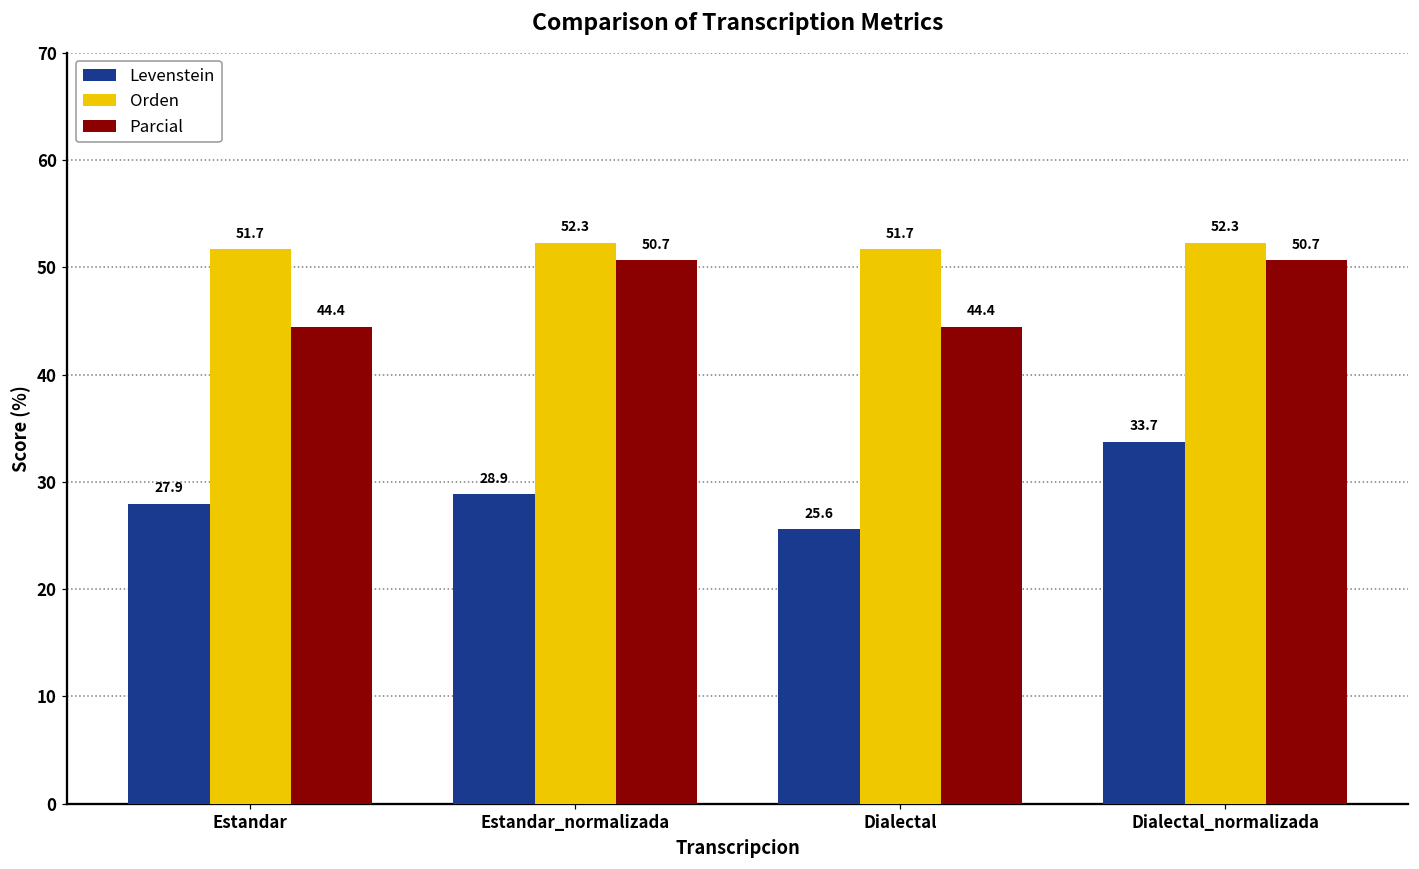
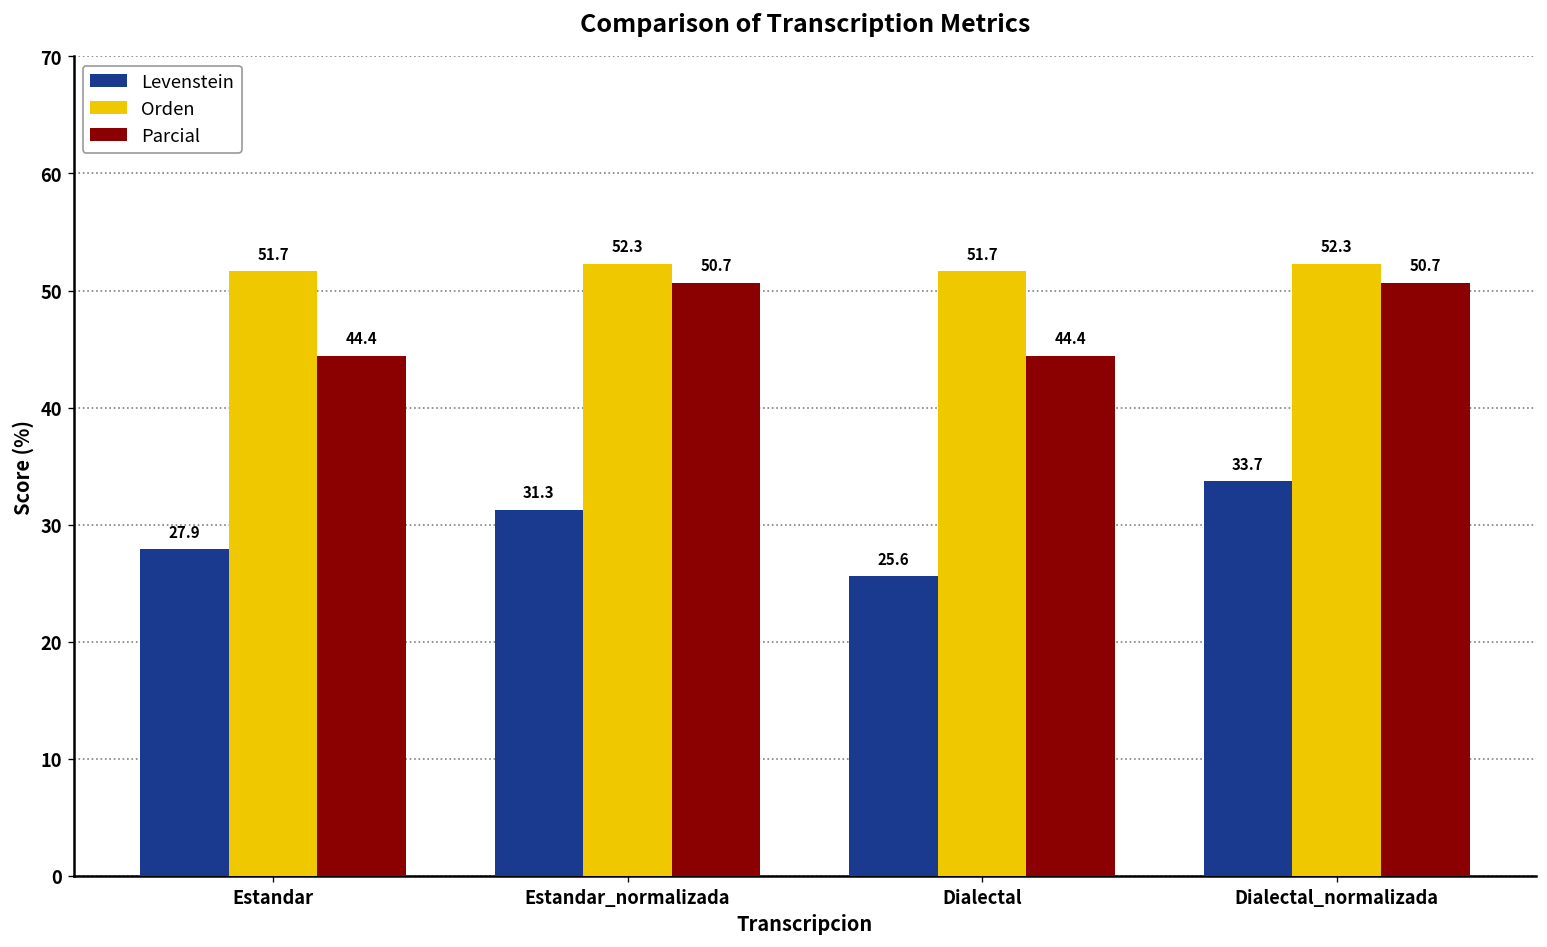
Levenstein, Estandar_normalizada: 28.9 -> 31.3
